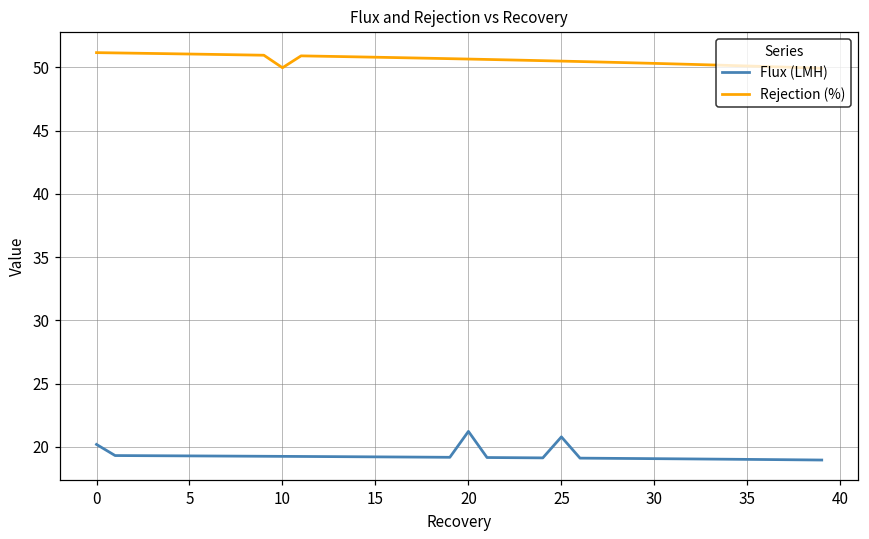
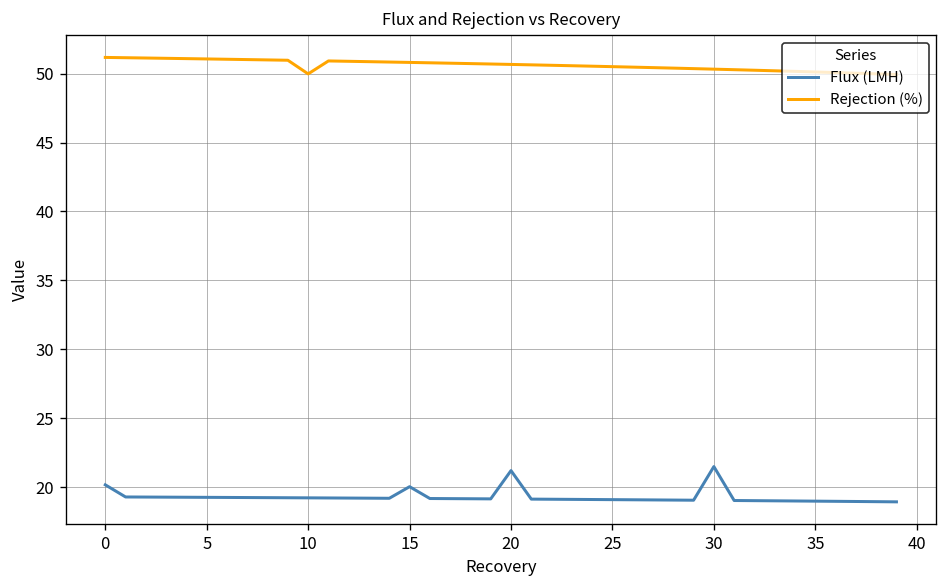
Flux (LMH), 15: 19.2 -> 20.1
Flux (LMH), 25: 20.8 -> 19.1
Flux (LMH), 30: 19.1 -> 21.5
